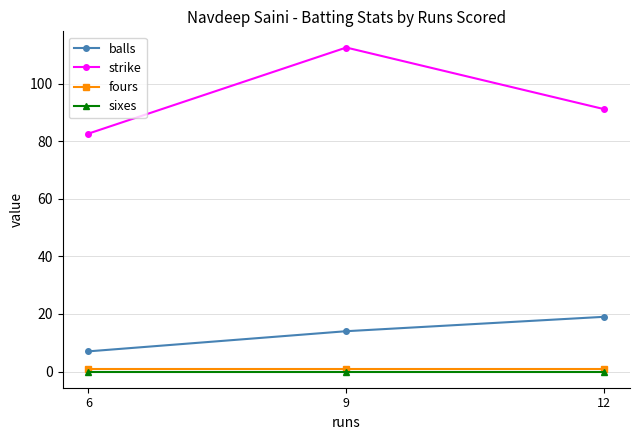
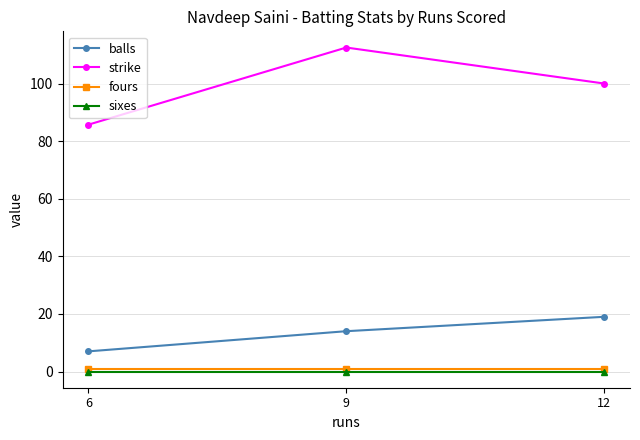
strike, 6: 83 -> 86
strike, 12: 91 -> 100
